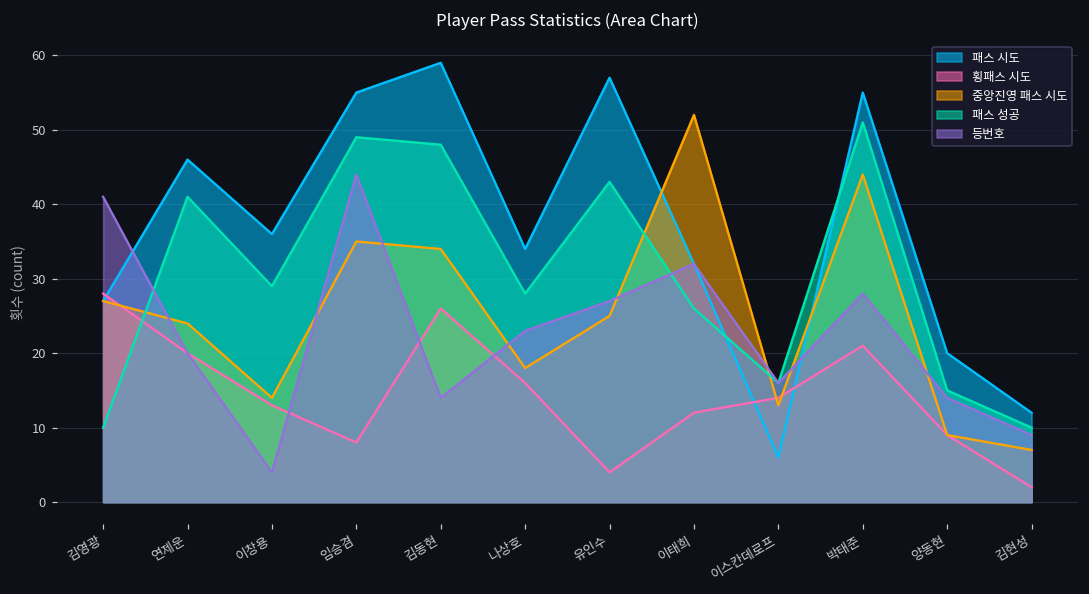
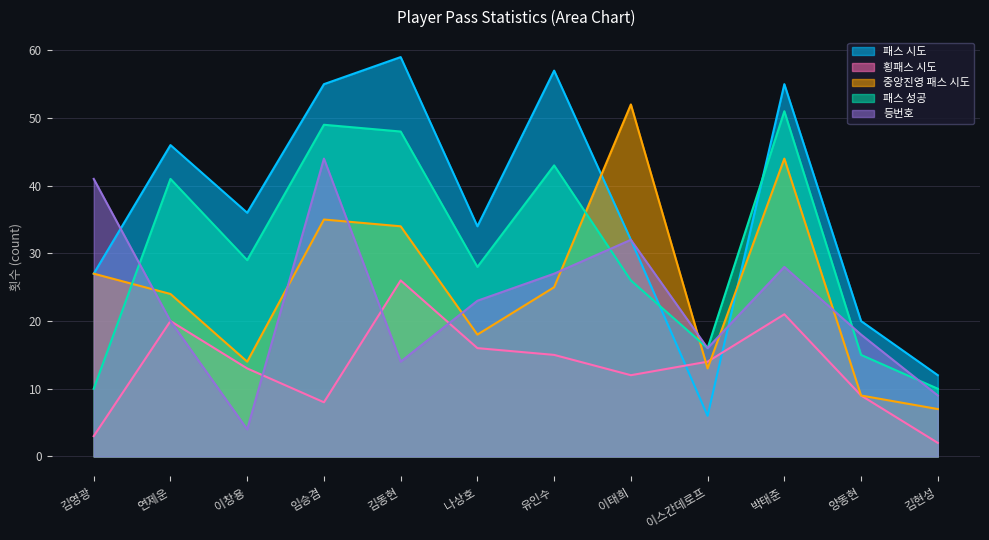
횡패스 시도, 김영광: 28 -> 3
횡패스 시도, 유인수: 4 -> 15
등번호, 양동현: 14 -> 18
